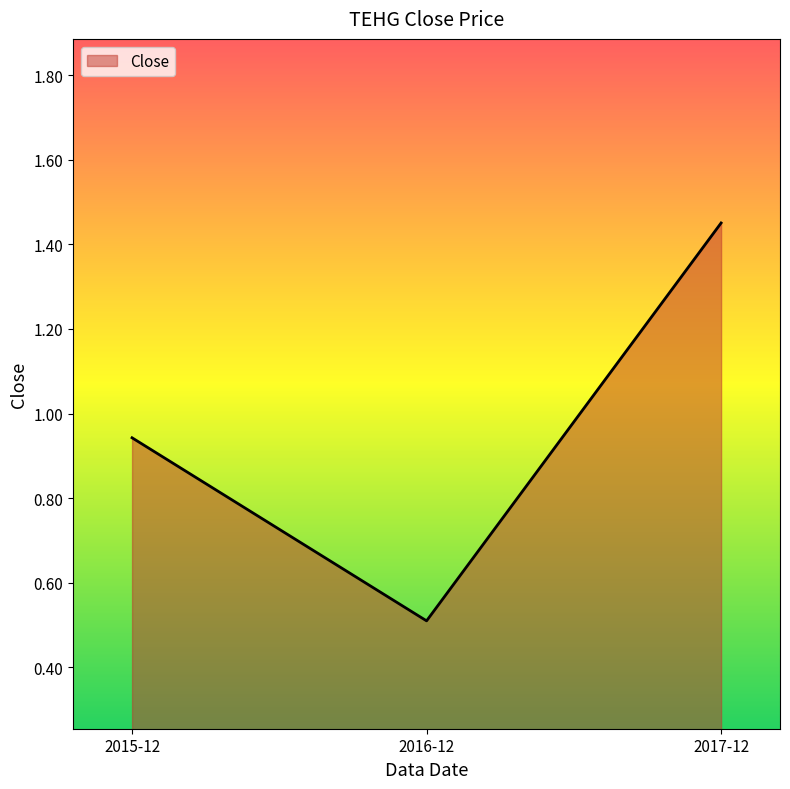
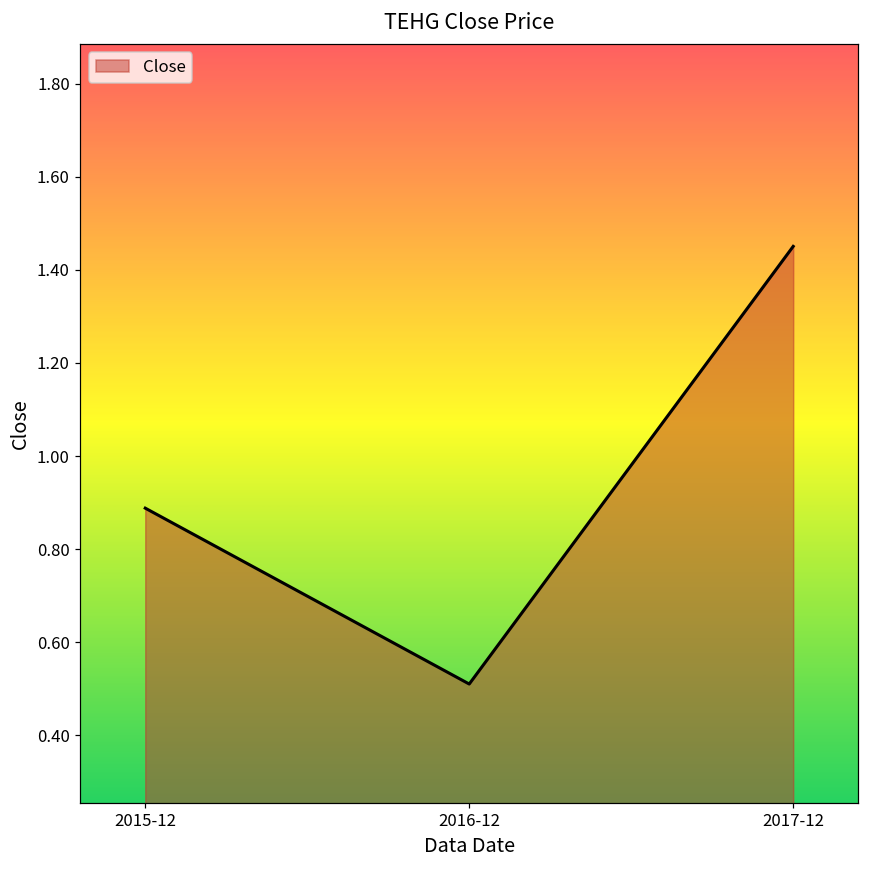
2015-12: 0.94 -> 0.89
